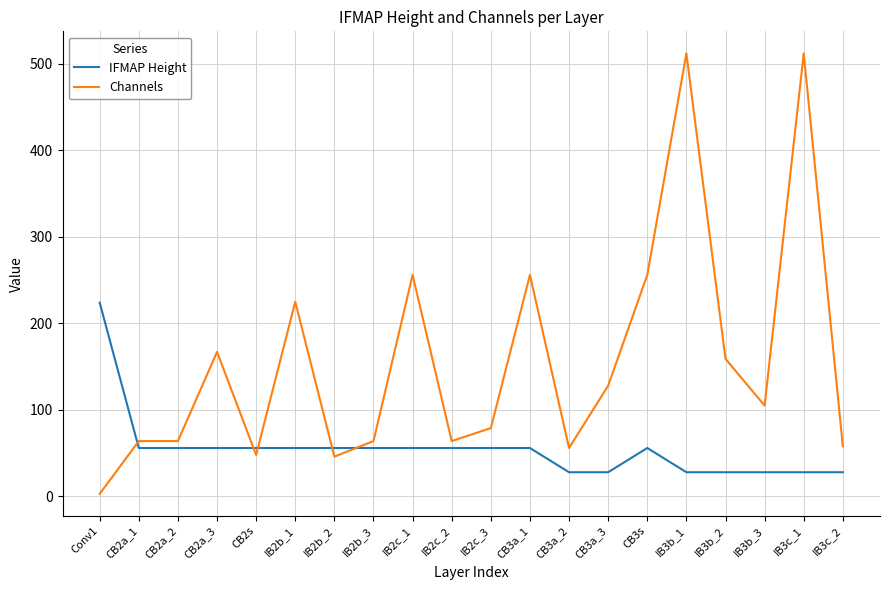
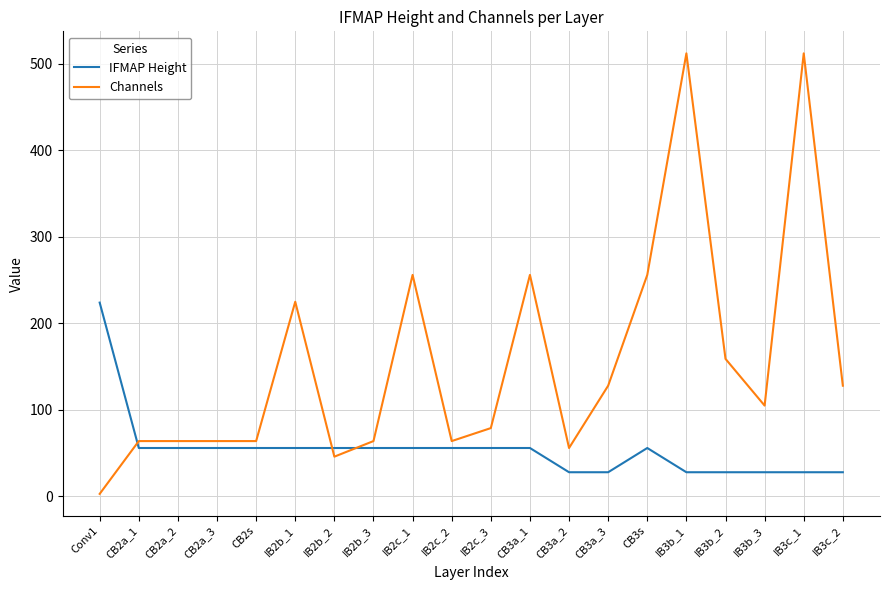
Channels, CB2a_3: 170 -> 60
Channels, CB2s: 50 -> 60
Channels, IB3c_2: 60 -> 130
